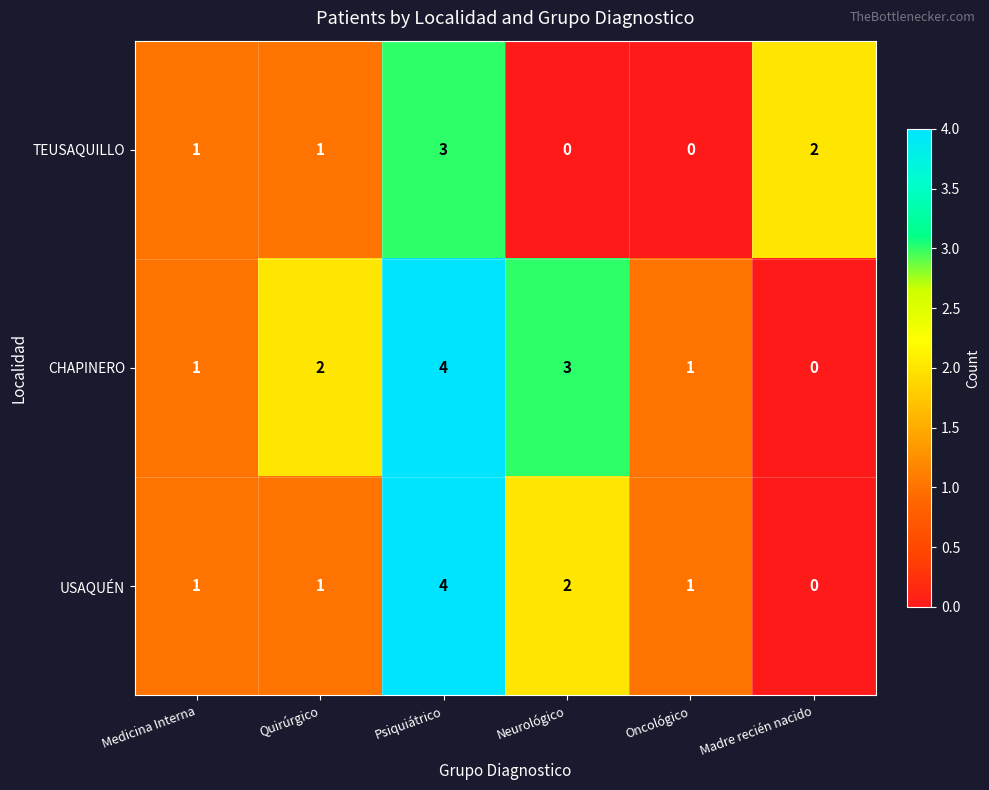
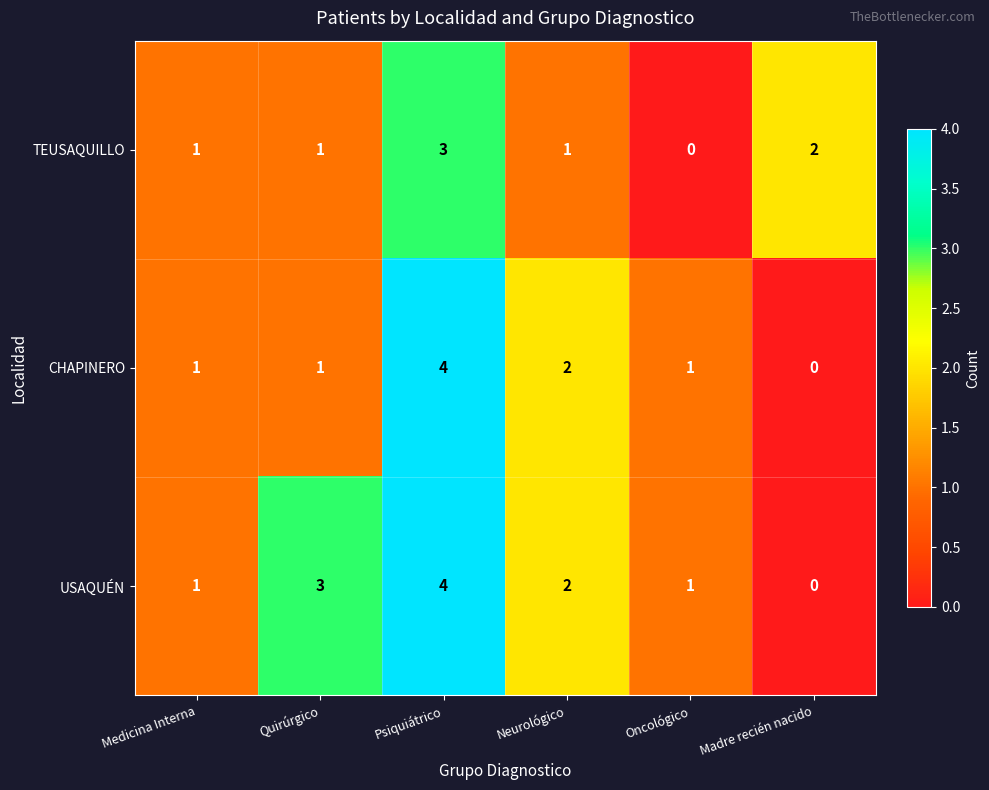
TEUSAQUILLO, Neurológico: 0 -> 1
CHAPINERO, Quirúrgico: 2 -> 1
CHAPINERO, Neurológico: 3 -> 2
USAQUÉN, Quirúrgico: 1 -> 3
